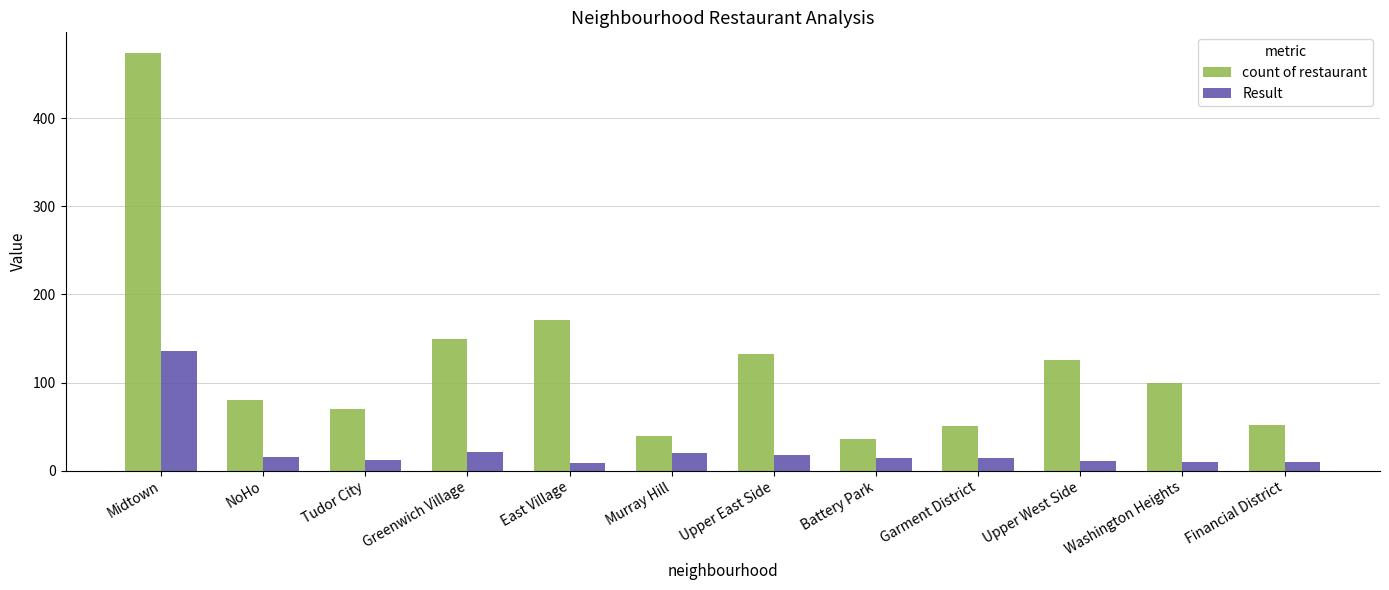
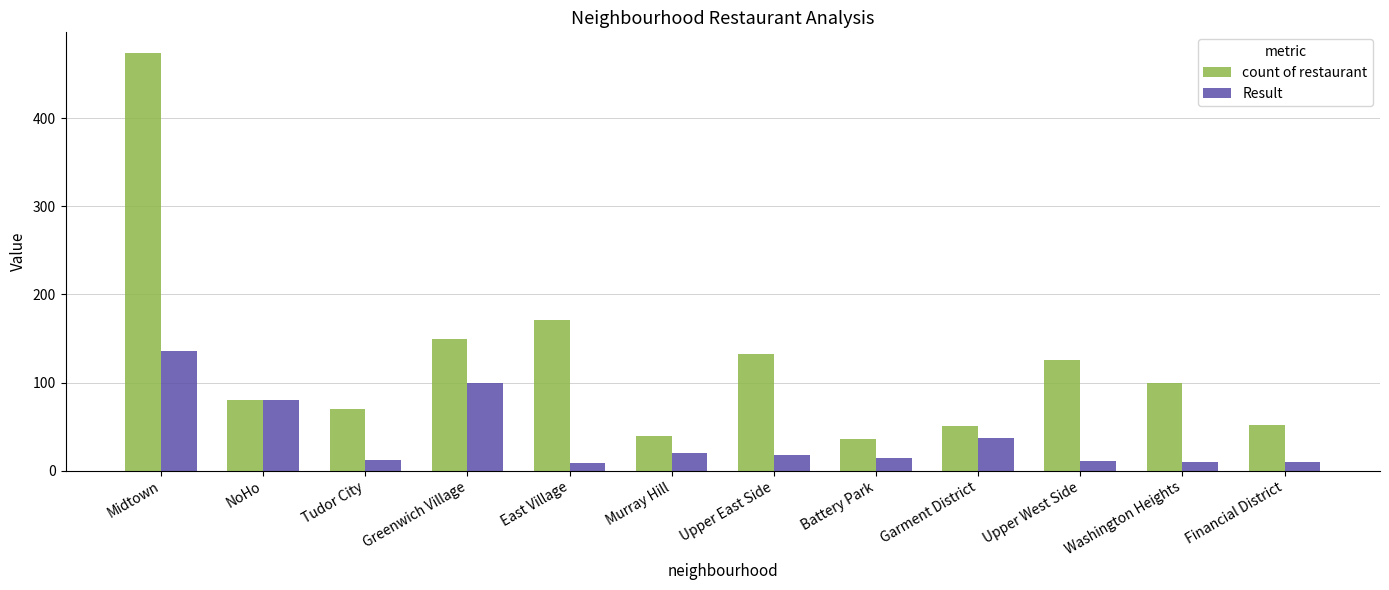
Result, NoHo: 20 -> 80
Result, Greenwich Village: 20 -> 100
Result, Garment District: 10 -> 40
